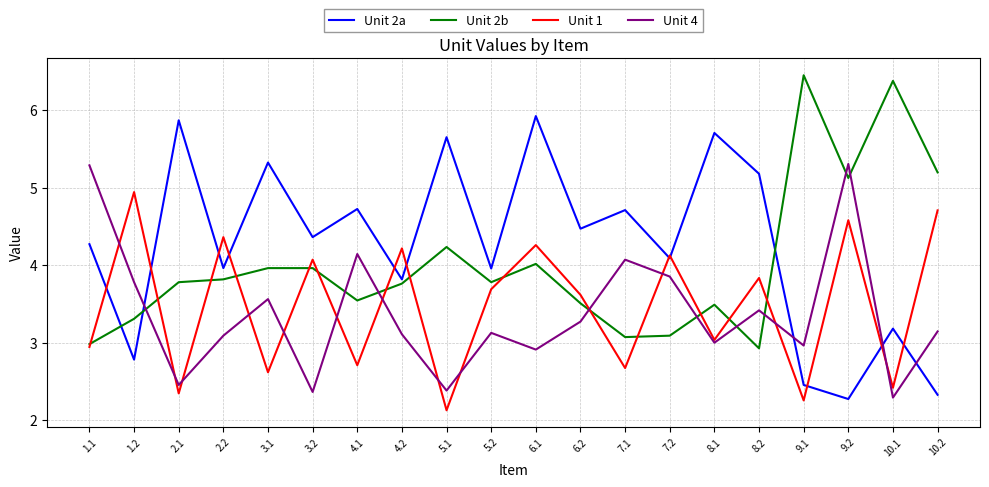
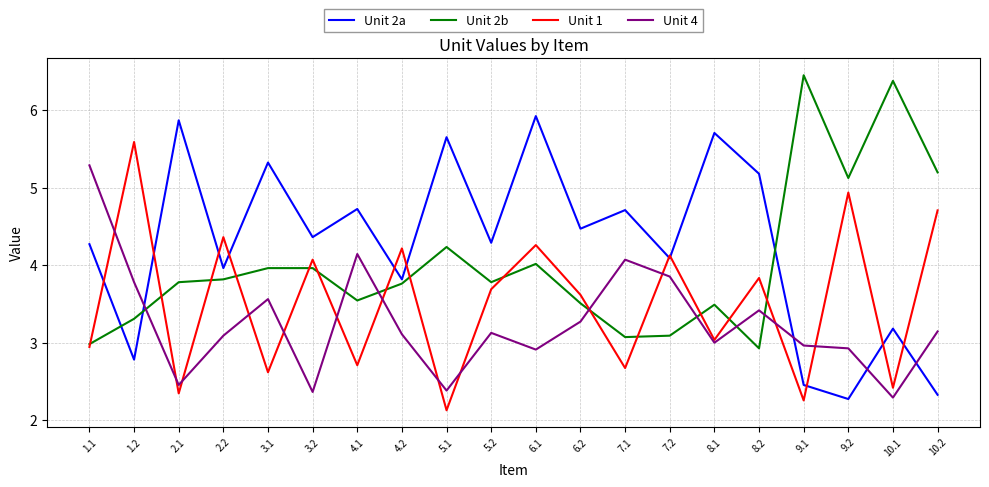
Unit 1, 1.2: 4.9 -> 5.6
Unit 2a, 5.2: 4.0 -> 4.3
Unit 1, 9.2: 4.6 -> 4.9
Unit 4, 9.2: 5.3 -> 2.9
